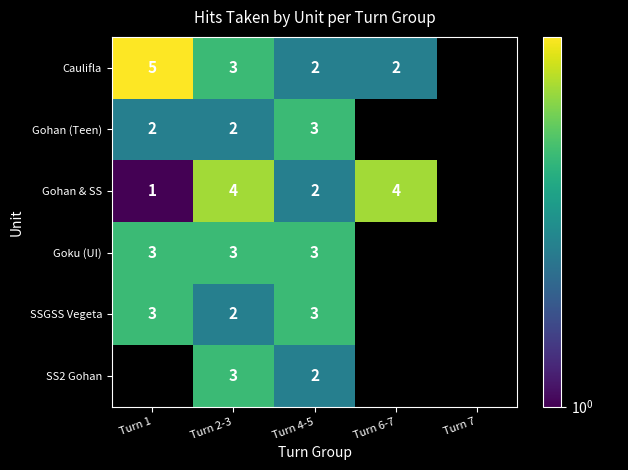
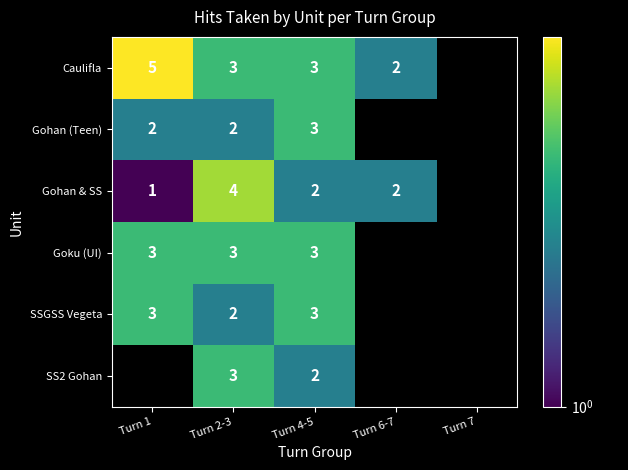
Caulifla, Turn 4-5: 2 -> 3
Gohan & SS, Turn 6-7: 4 -> 2
